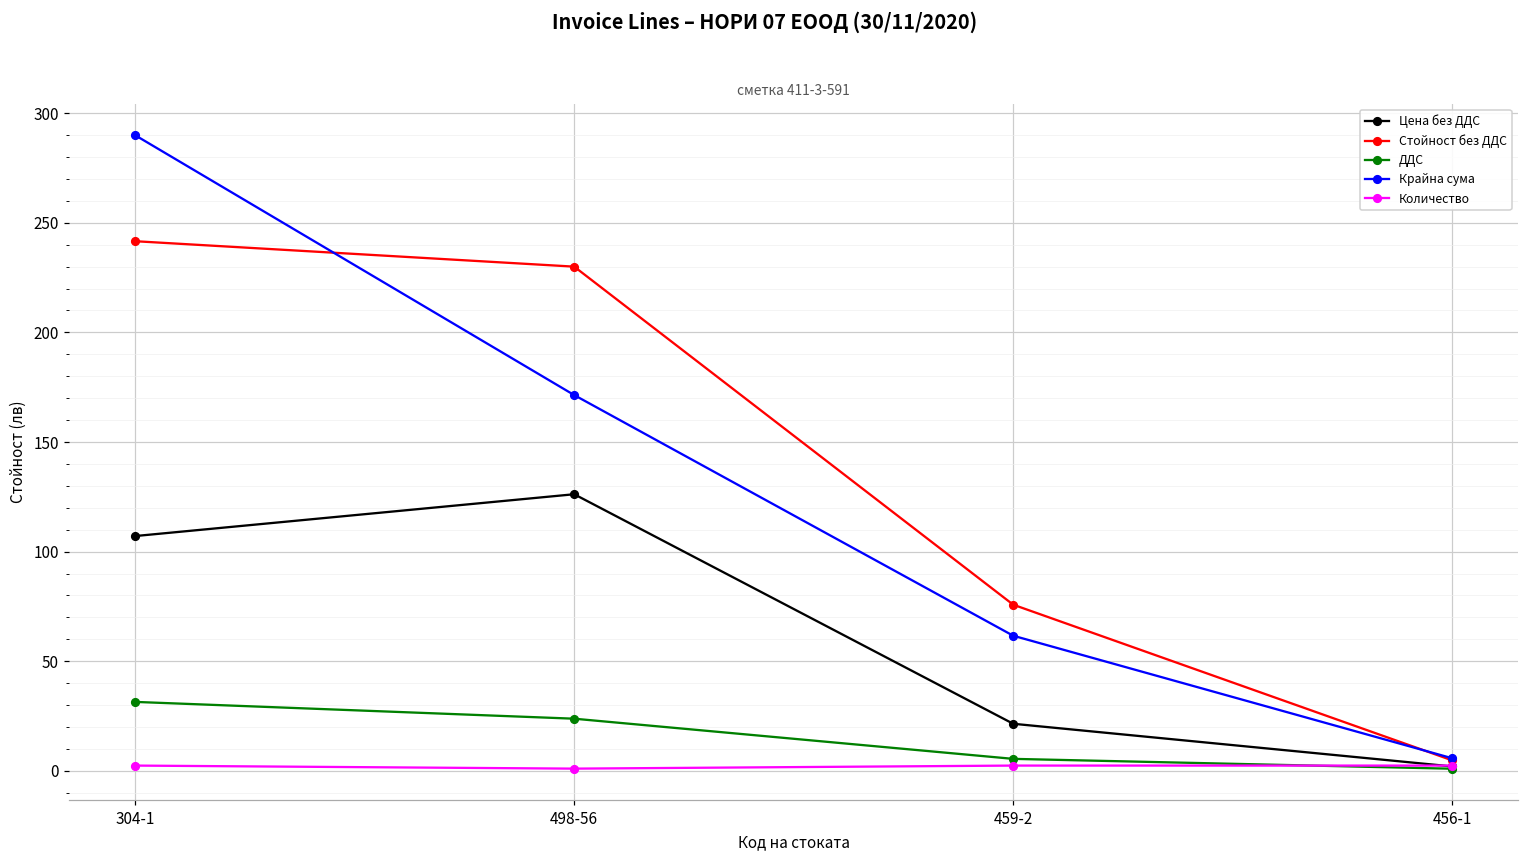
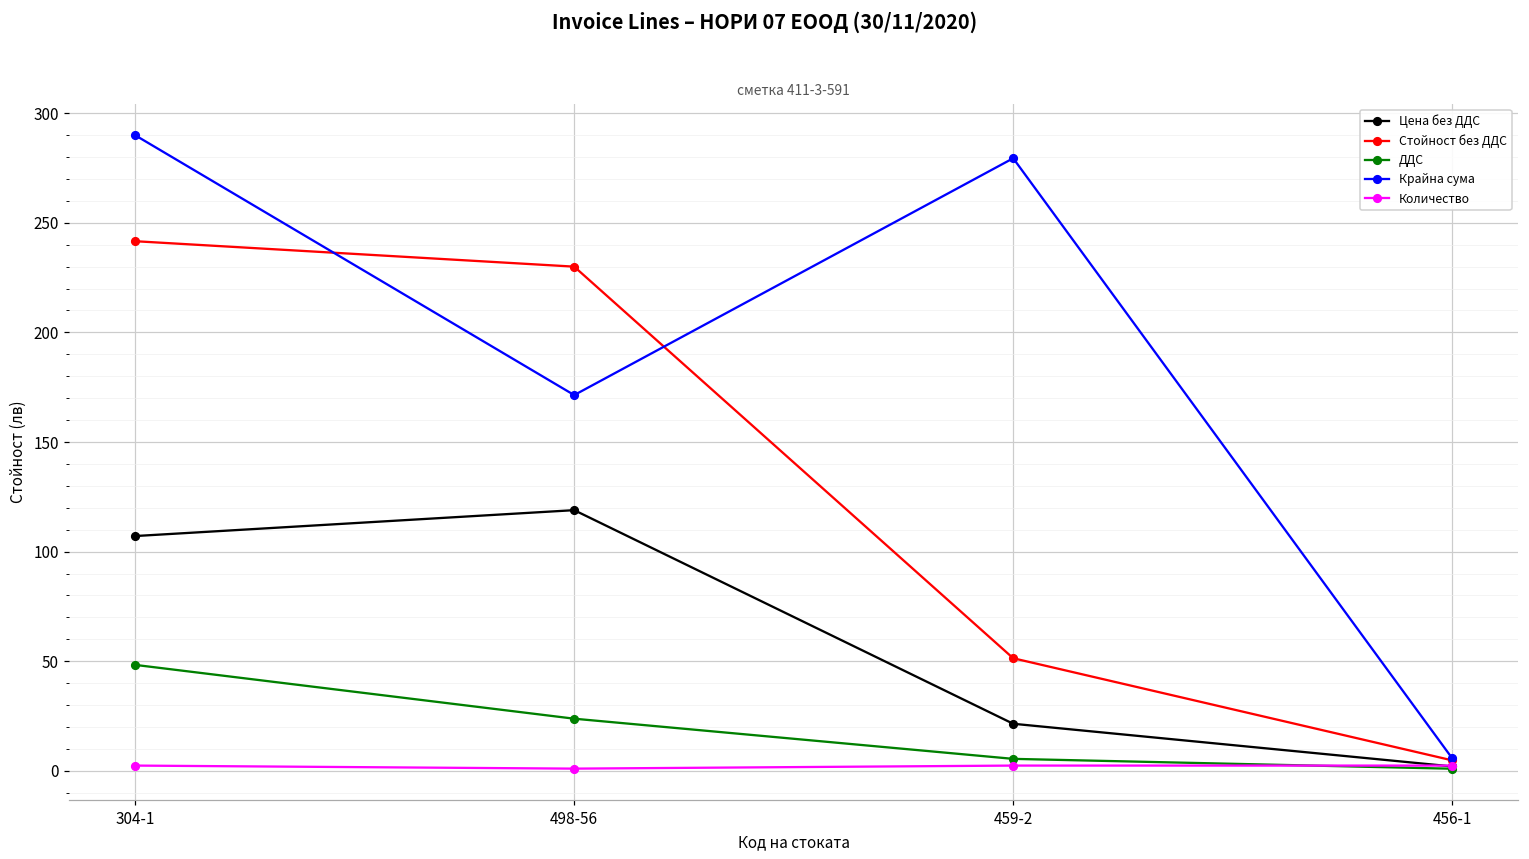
ДДС, 304-1: 31 -> 48
Цена без ДДС, 498-56: 126 -> 119
Стойност без ДДС, 459-2: 76 -> 51
Крайна сума, 459-2: 62 -> 279
